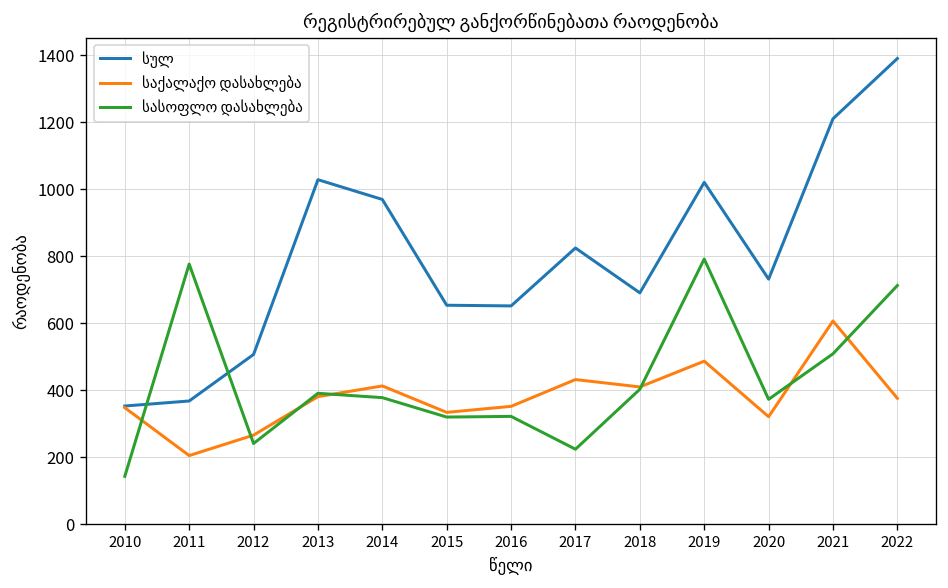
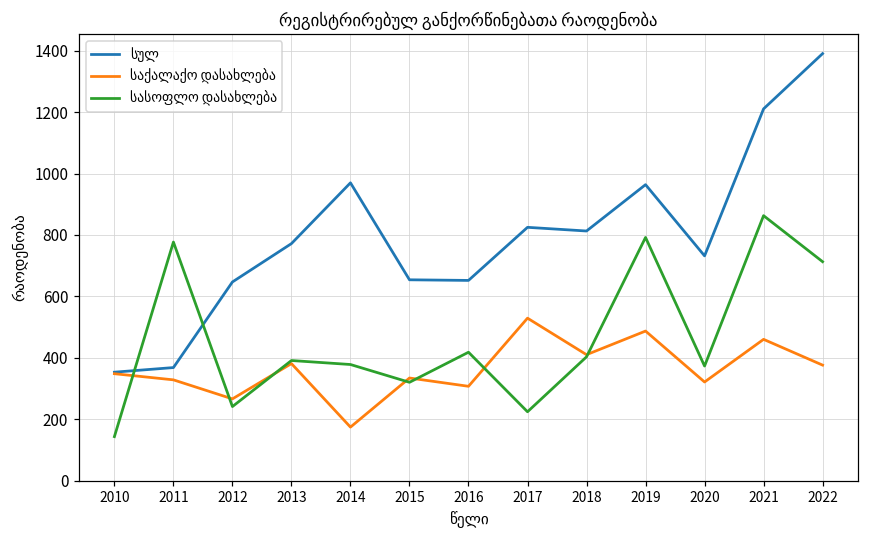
საქალაქო დასახლება, 2011: 210 -> 330
სულ, 2012: 510 -> 650
სულ, 2013: 1030 -> 770
საქალაქო დასახლება, 2014: 410 -> 170
საქალაქო დასახლება, 2016: 350 -> 310
სასოფლო დასახლება, 2016: 320 -> 420
საქალაქო დასახლება, 2017: 430 -> 530
სულ, 2018: 690 -> 810
სულ, 2019: 1020 -> 960
საქალაქო დასახლება, 2021: 610 -> 460
სასოფლო დასახლება, 2021: 510 -> 860
